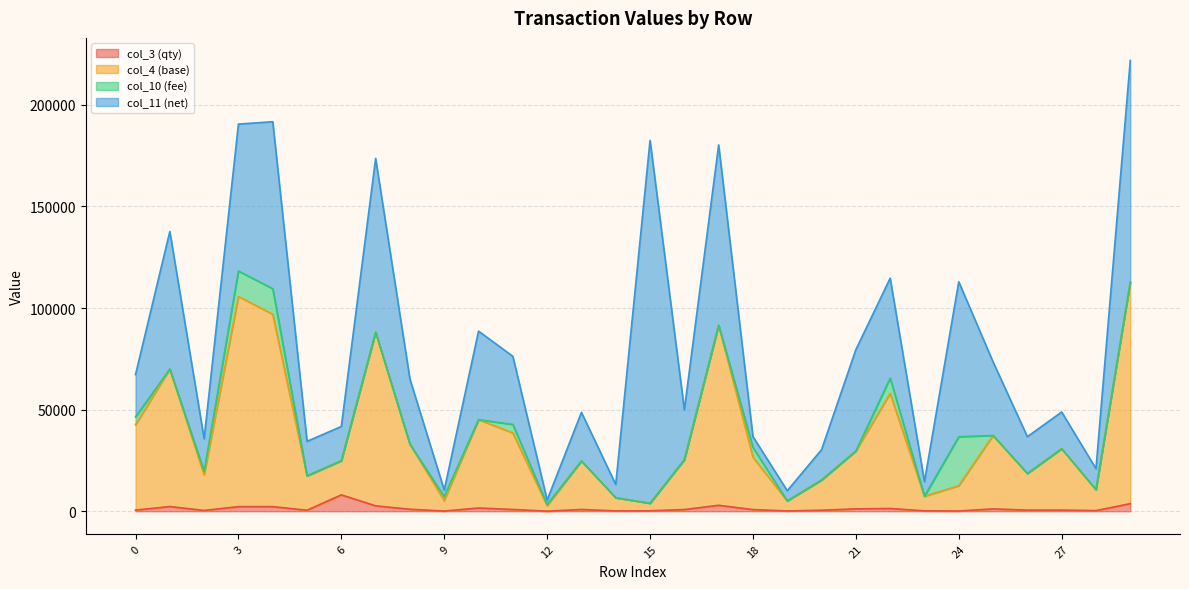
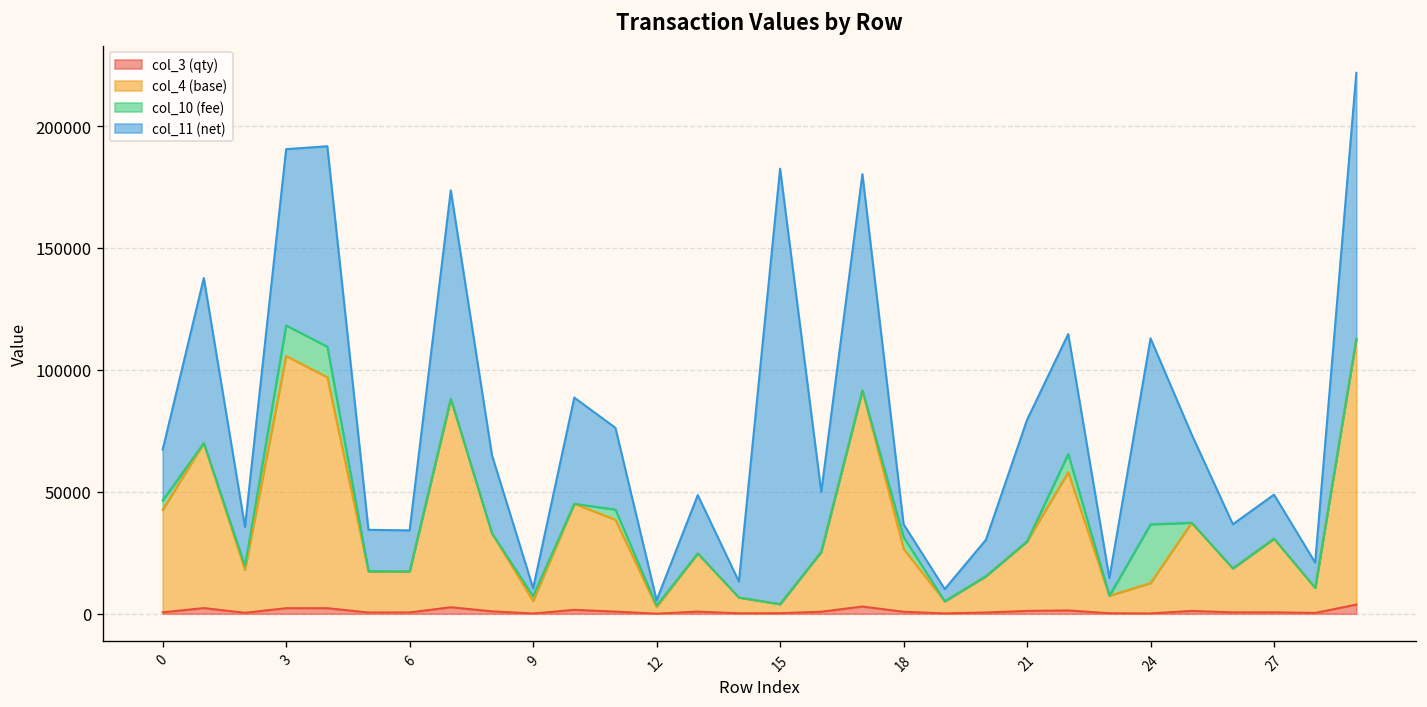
col_3 (qty), 6: 8000 -> 1000
